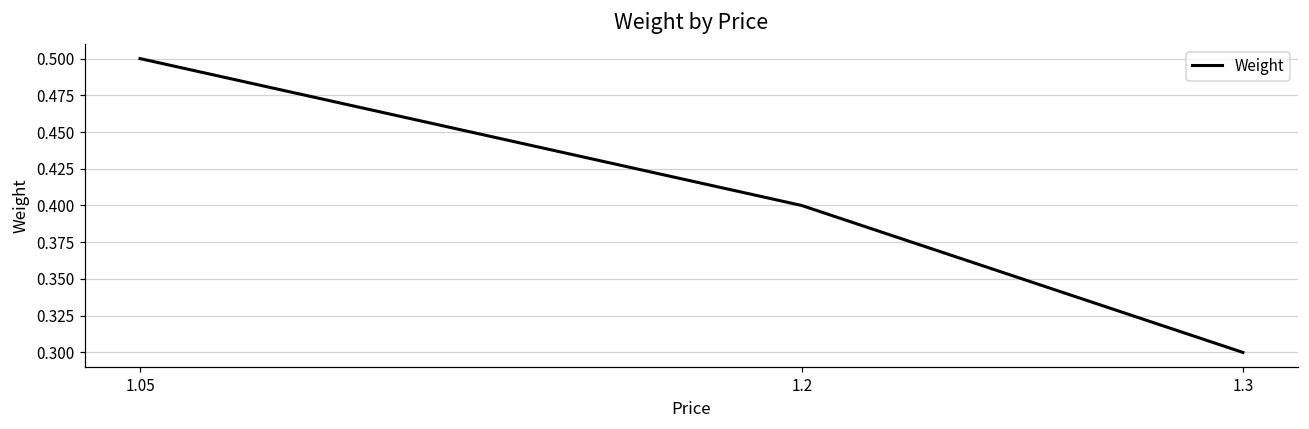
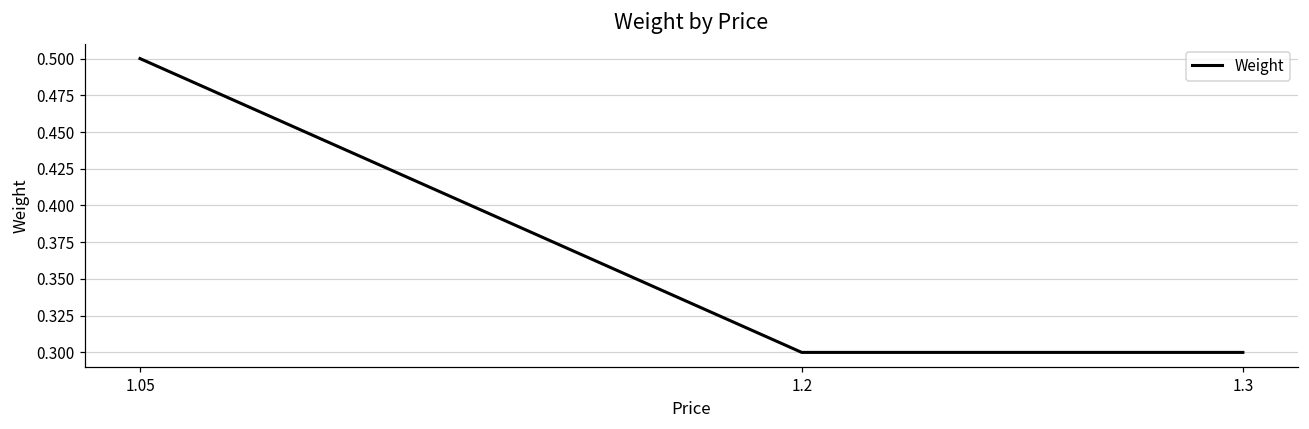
1.2: 0.4 -> 0.3
